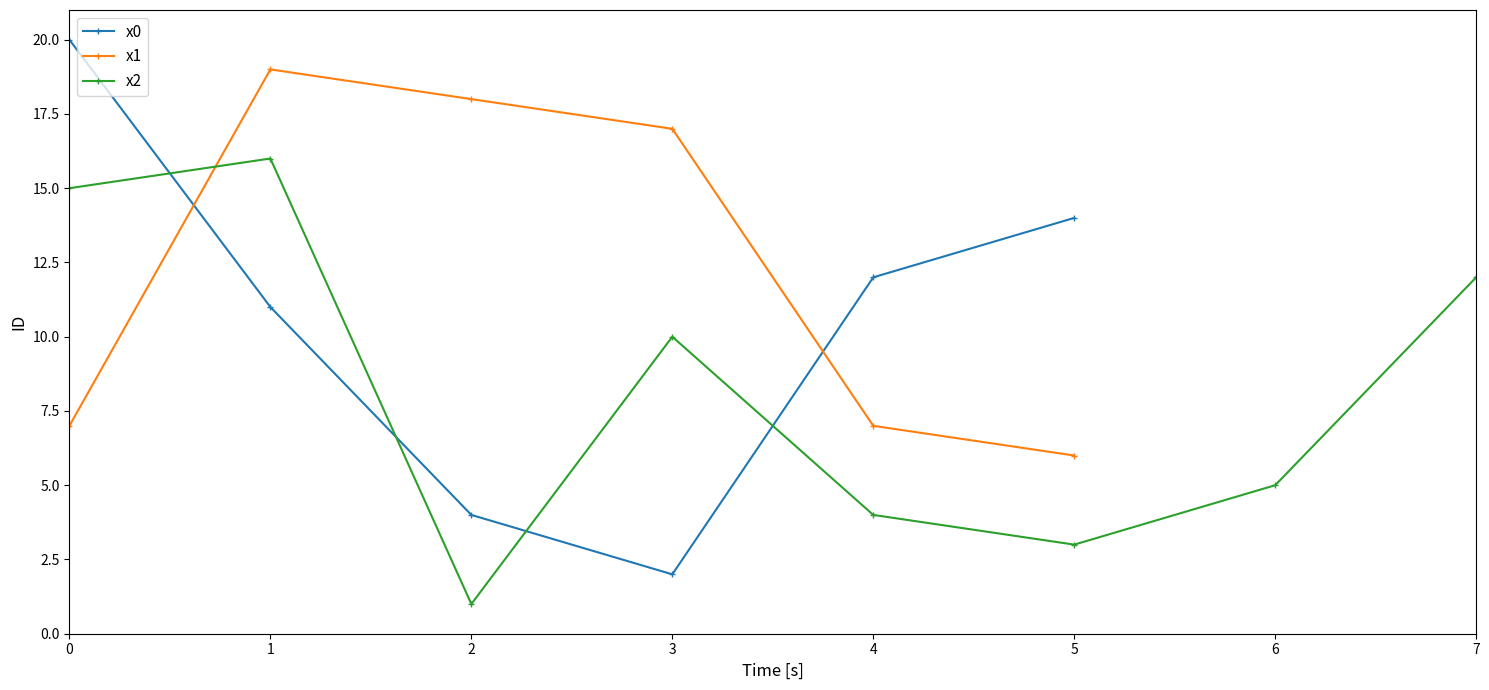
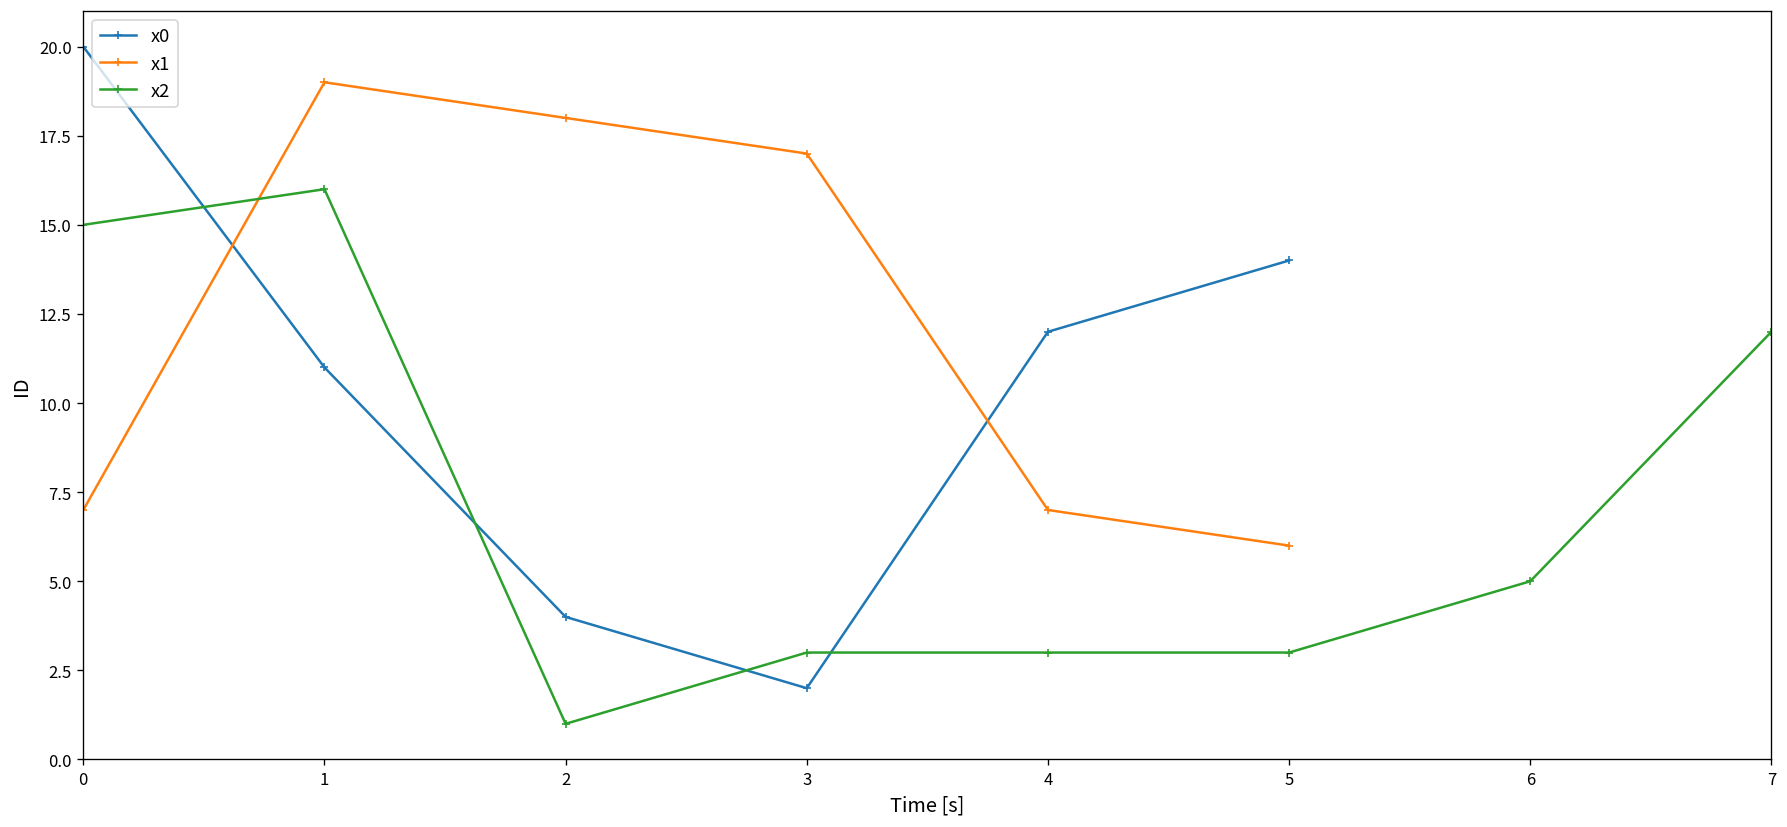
x2, 3: 10 -> 3
x2, 4: 4 -> 3
